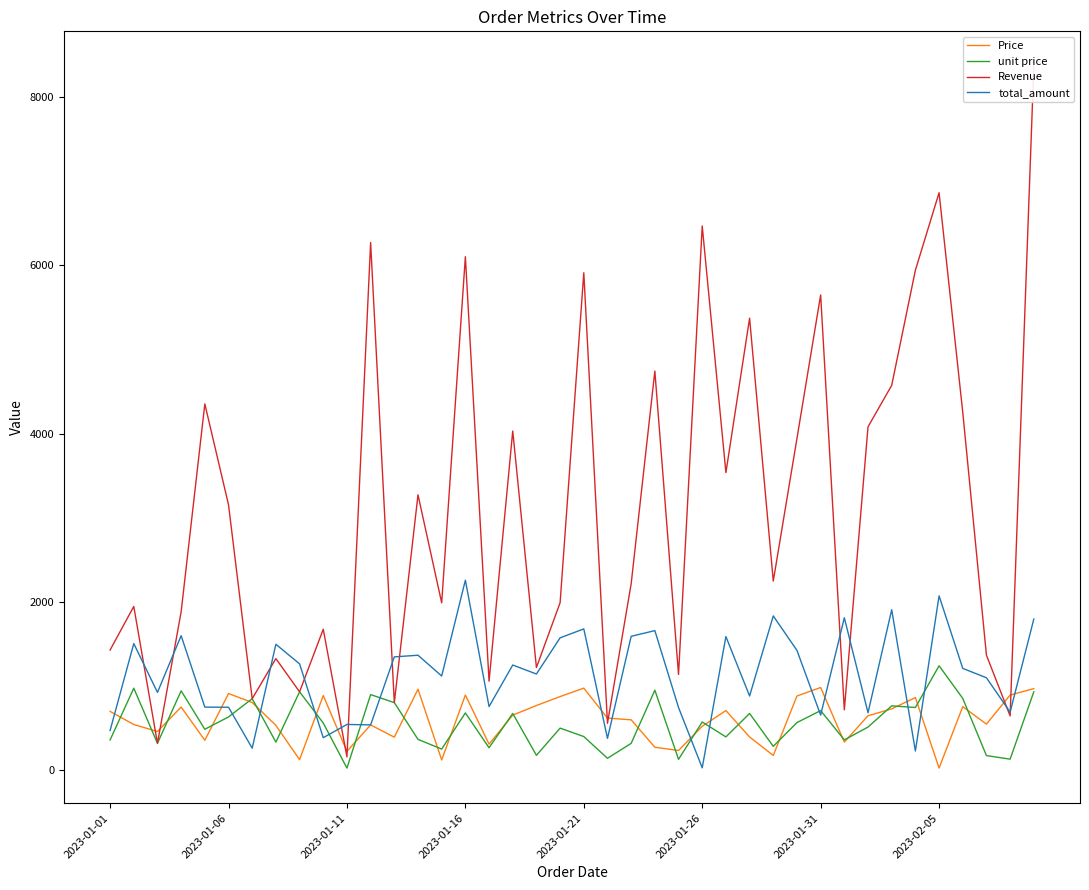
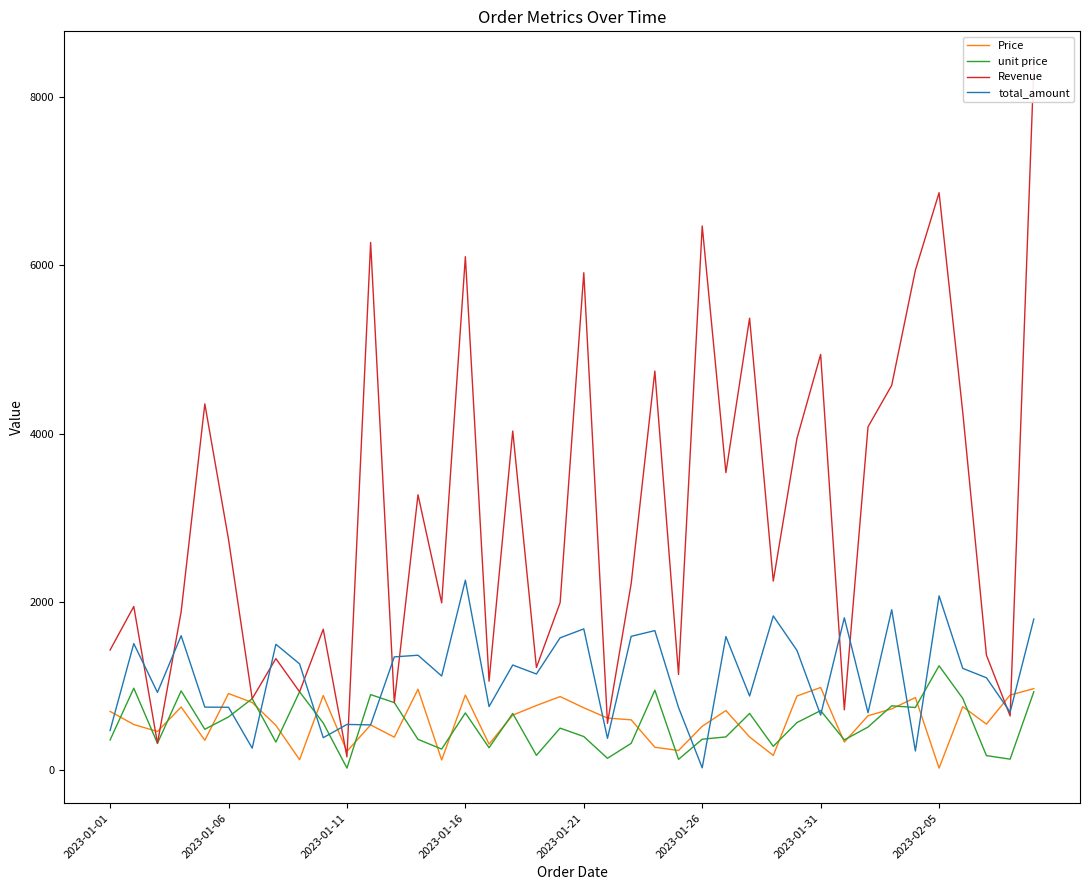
Revenue, 2023-01-06: 3200 -> 2700
Price, 2023-01-21: 1000 -> 700
unit price, 2023-01-26: 600 -> 400
Revenue, 2023-01-31: 5600 -> 4900
